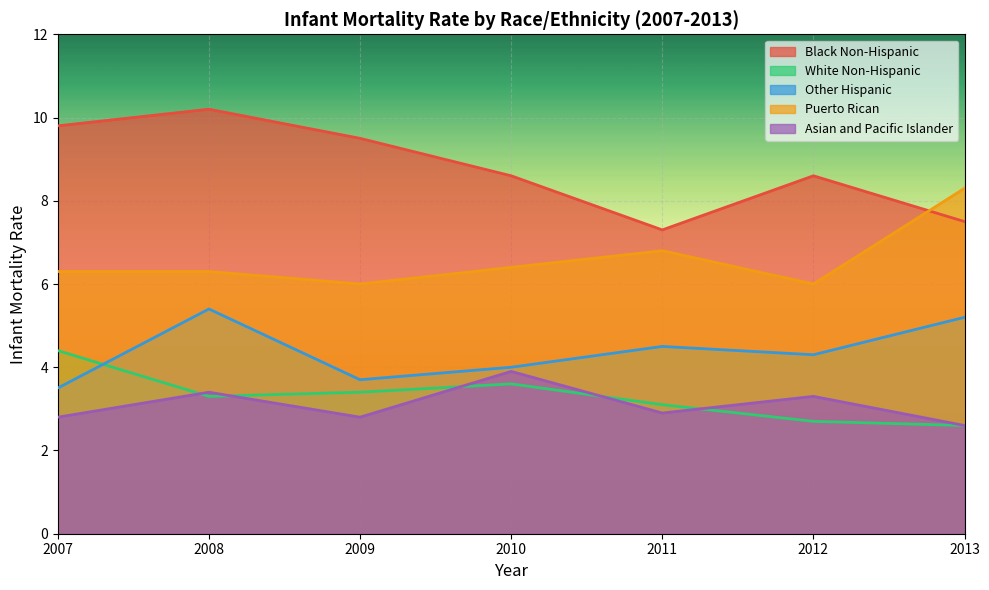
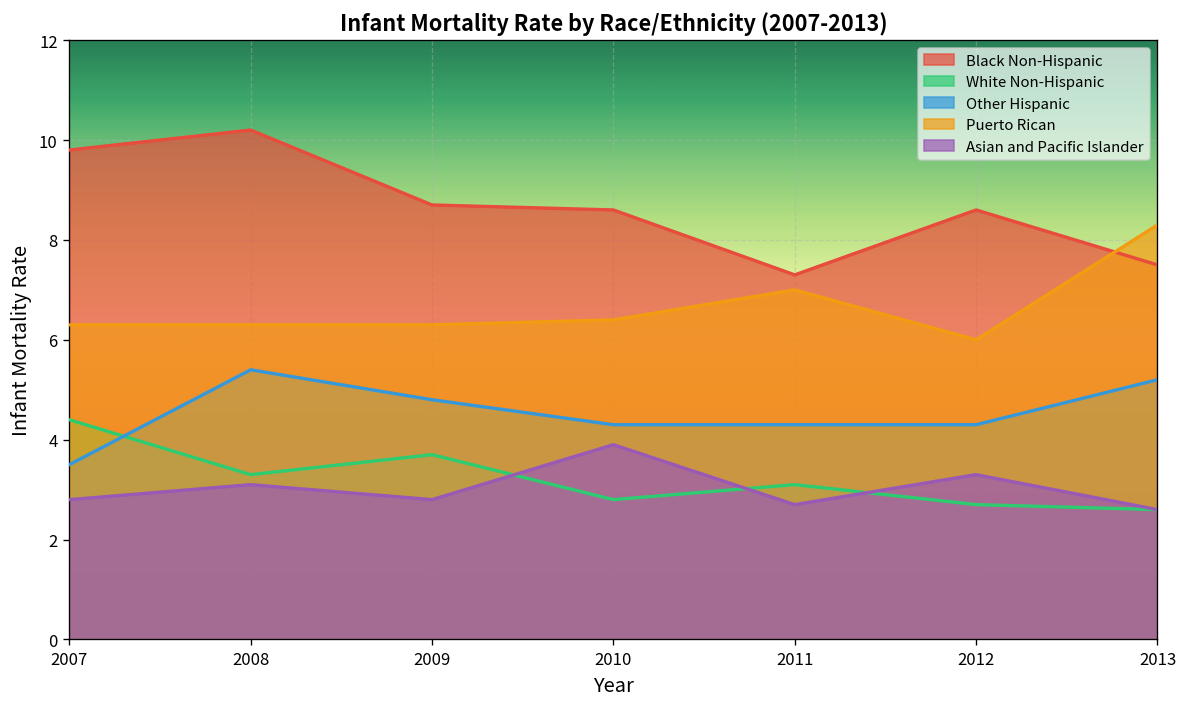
Asian and Pacific Islander, 2008: 3.4 -> 3.1
Black Non-Hispanic, 2009: 9.5 -> 8.7
White Non-Hispanic, 2009: 3.4 -> 3.7
Other Hispanic, 2009: 3.7 -> 4.8
Puerto Rican, 2009: 6.0 -> 6.3
White Non-Hispanic, 2010: 3.6 -> 2.8
Other Hispanic, 2010: 4.0 -> 4.3
Other Hispanic, 2011: 4.5 -> 4.3
Puerto Rican, 2011: 6.8 -> 7.0
Asian and Pacific Islander, 2011: 2.9 -> 2.7
